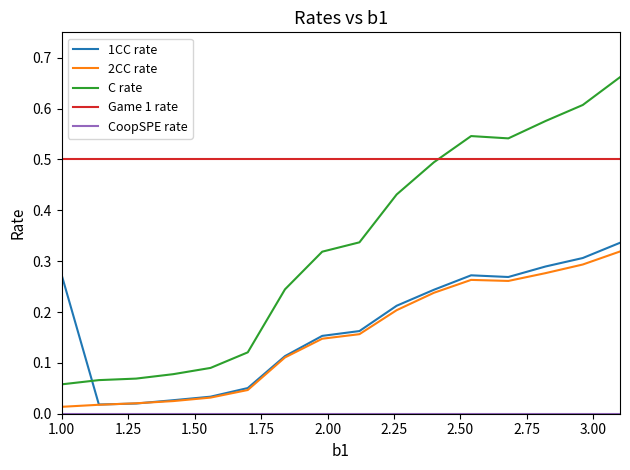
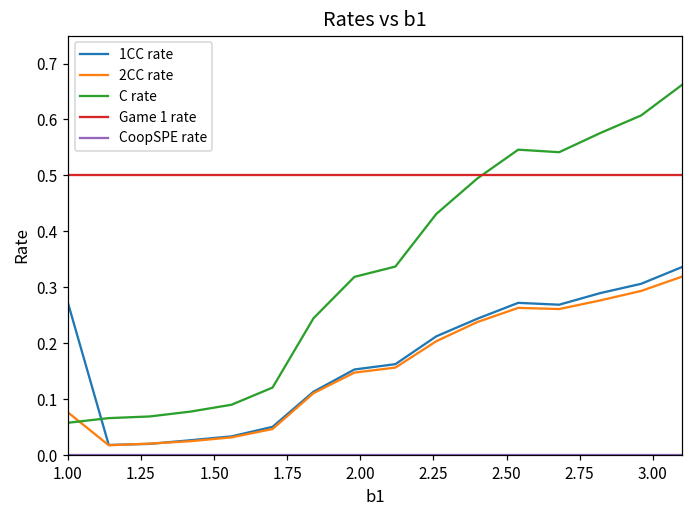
2CC rate, 1.00: 0.01 -> 0.08
